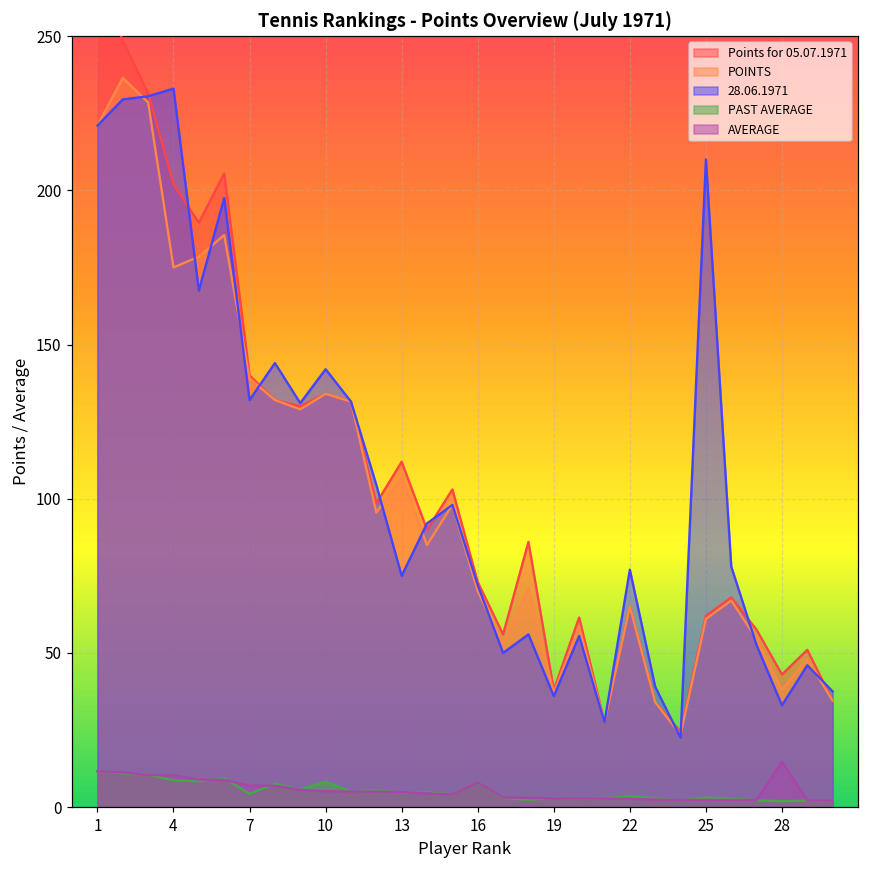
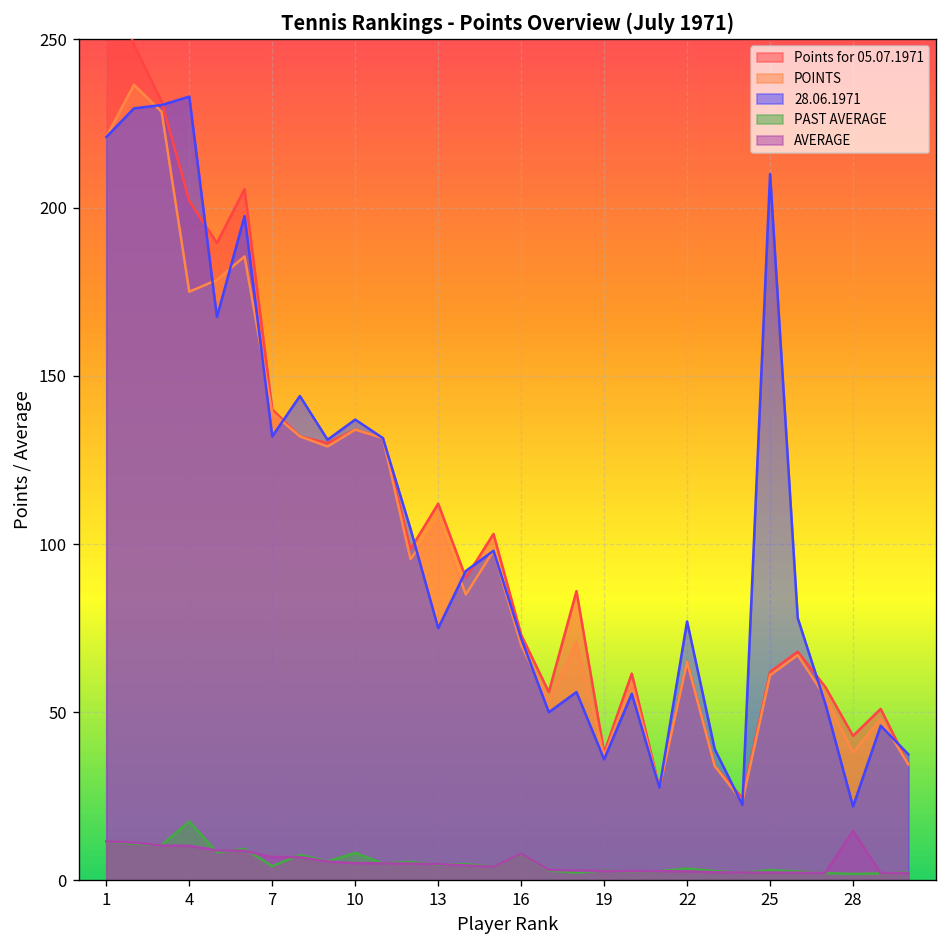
PAST AVERAGE, 4: 9 -> 18
28.06.1971, 10: 142 -> 137
28.06.1971, 28: 33 -> 22
